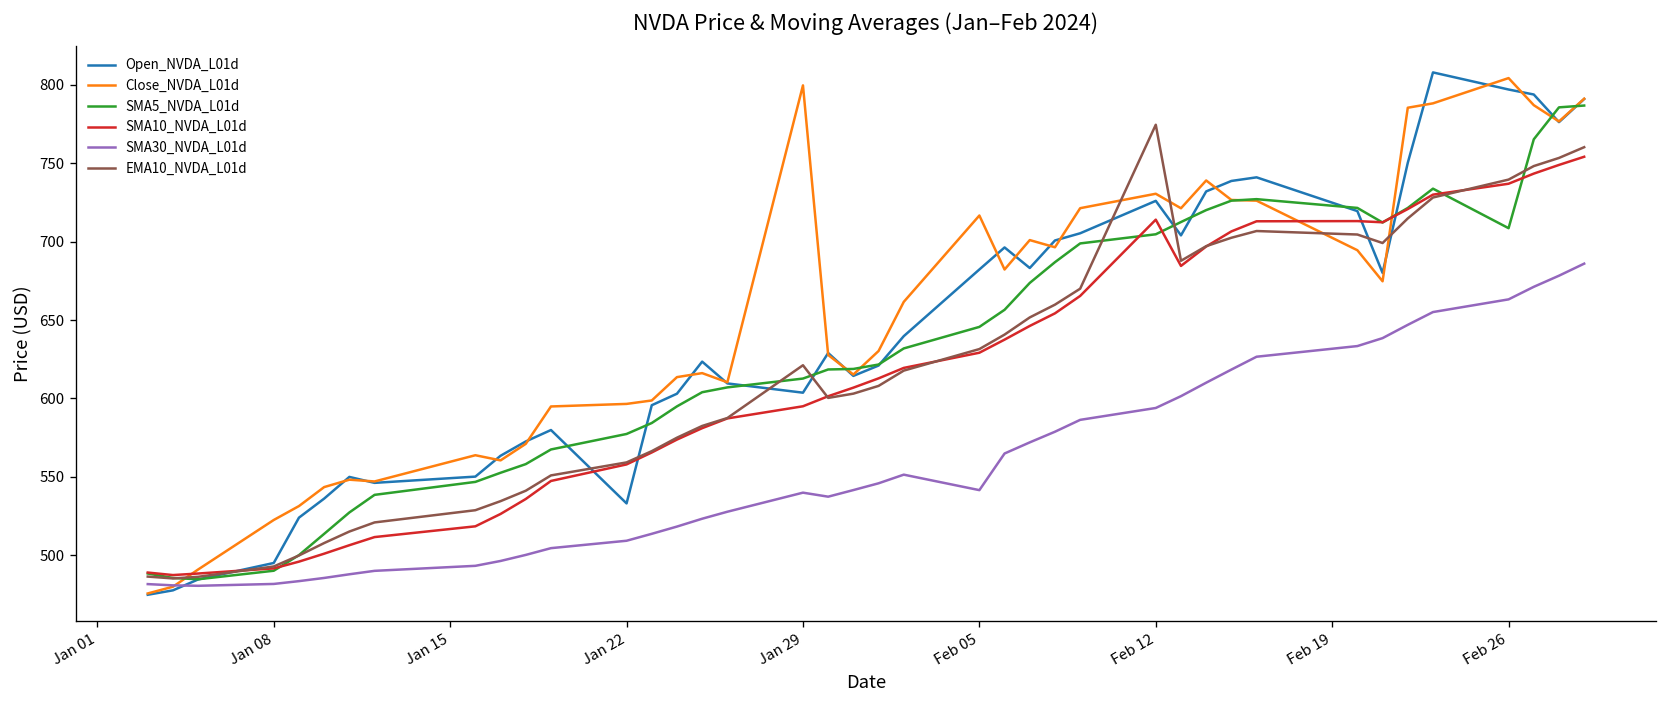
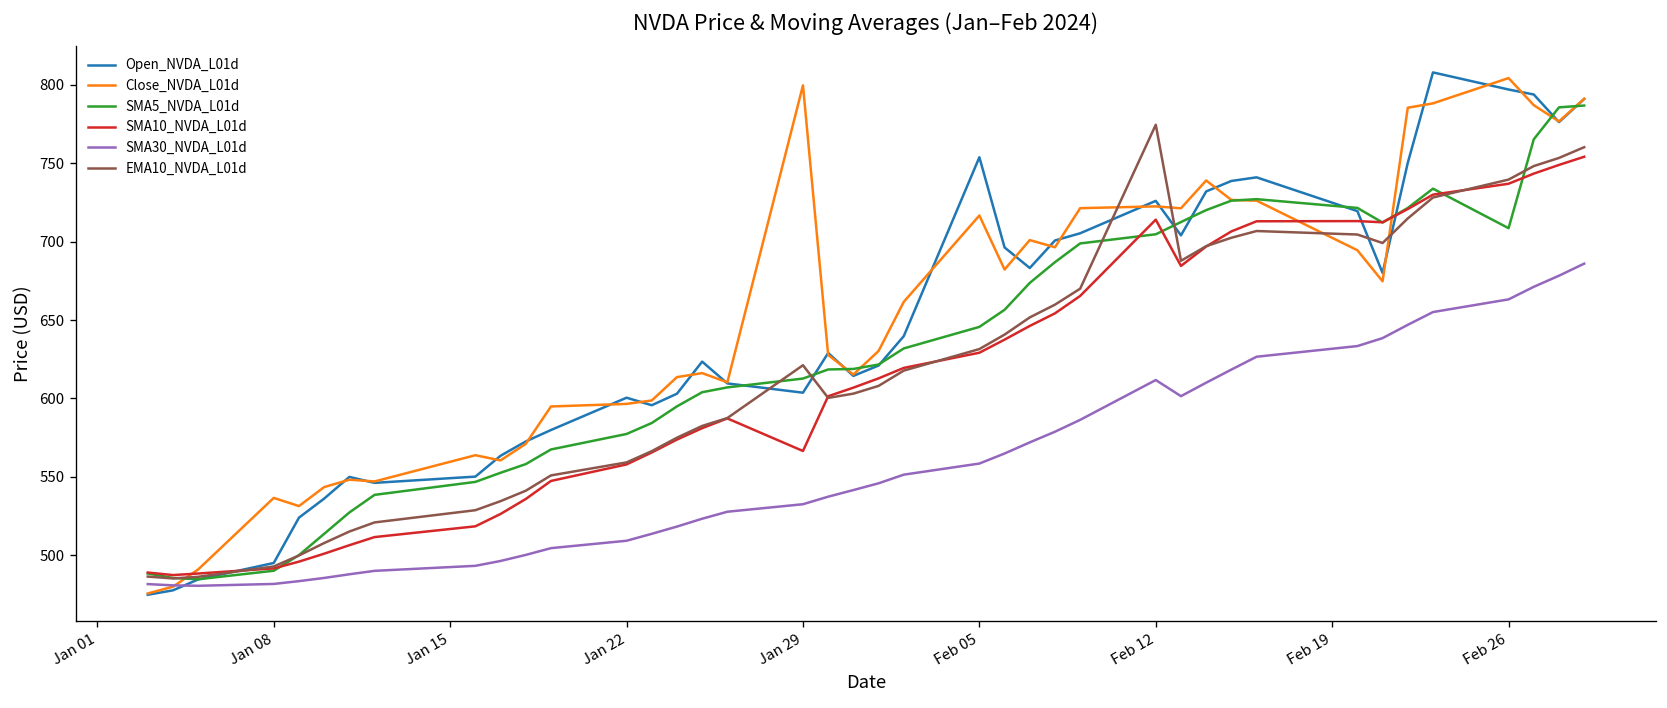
Close_NVDA_L01d, Jan 08: 523 -> 537
Open_NVDA_L01d, Jan 22: 533 -> 600
SMA10_NVDA_L01d, Jan 29: 595 -> 567
SMA30_NVDA_L01d, Jan 29: 540 -> 533
Open_NVDA_L01d, Feb 05: 682 -> 754
SMA30_NVDA_L01d, Feb 05: 542 -> 559
Close_NVDA_L01d, Feb 12: 731 -> 722
SMA30_NVDA_L01d, Feb 12: 594 -> 612
